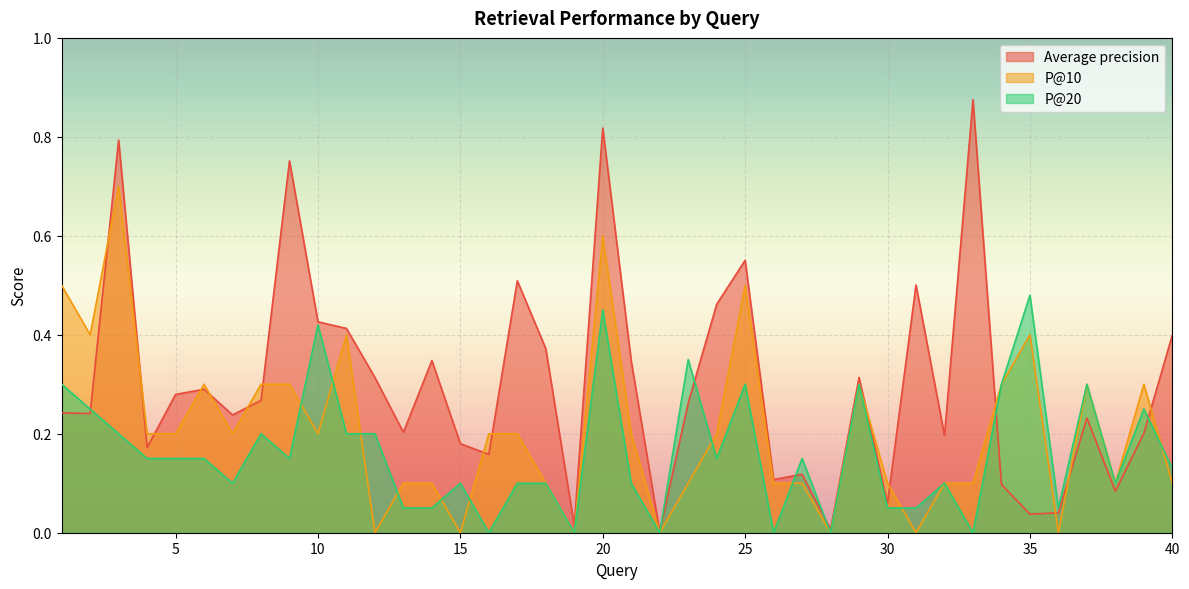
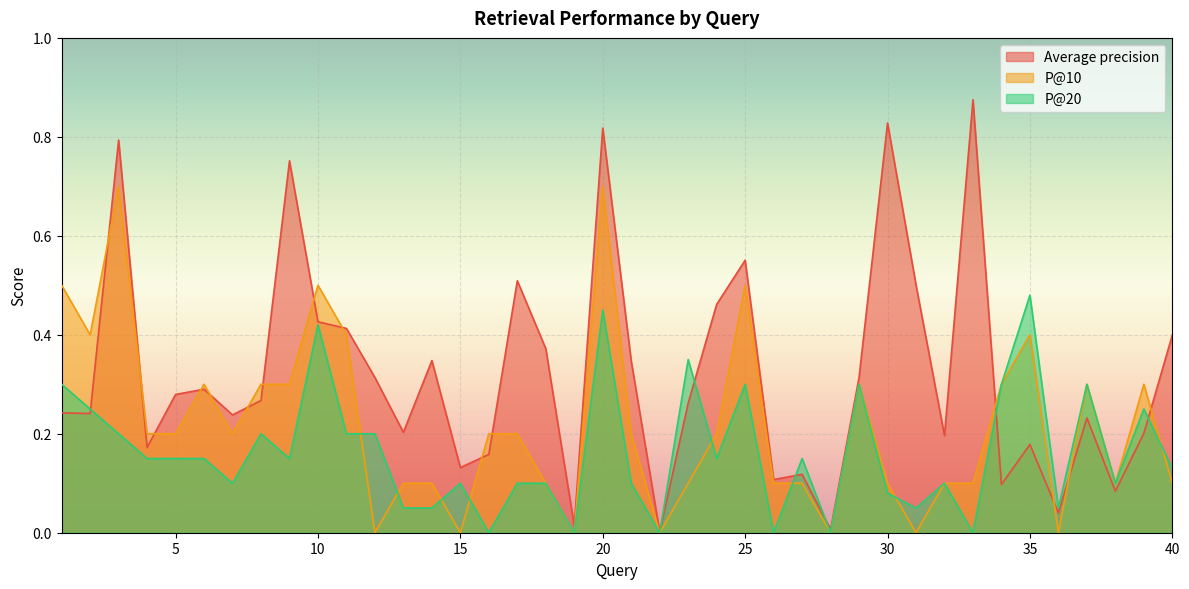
P@10, 10: 0.2 -> 0.5
Average precision, 15: 0.18 -> 0.13
P@10, 20: 0.6 -> 0.7
Average precision, 30: 0.06 -> 0.83
P@20, 30: 0.05 -> 0.08
Average precision, 35: 0.04 -> 0.18
